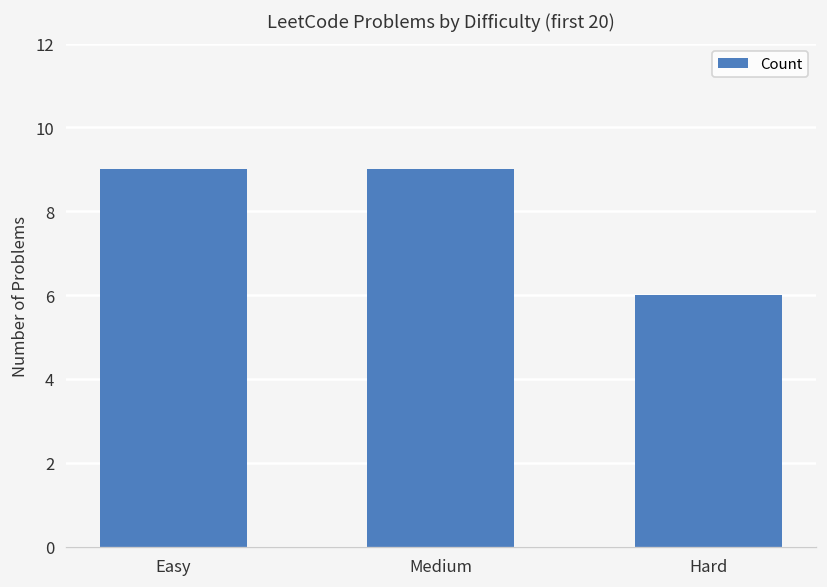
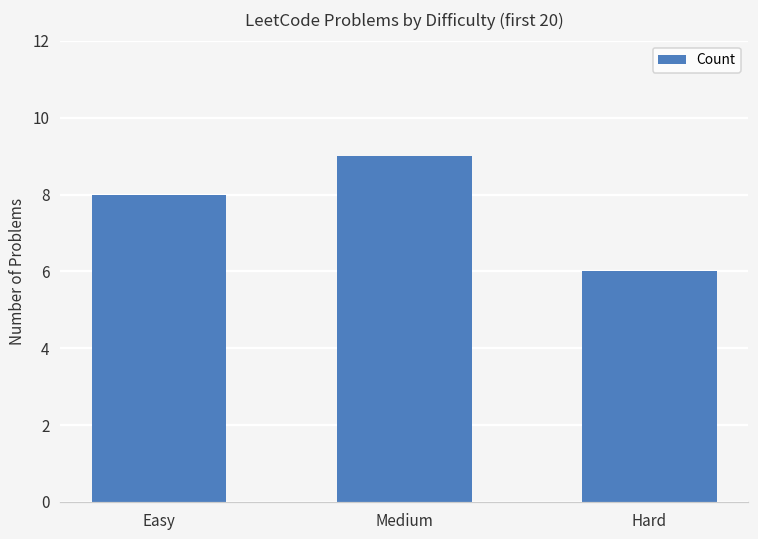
Easy: 9 -> 8
